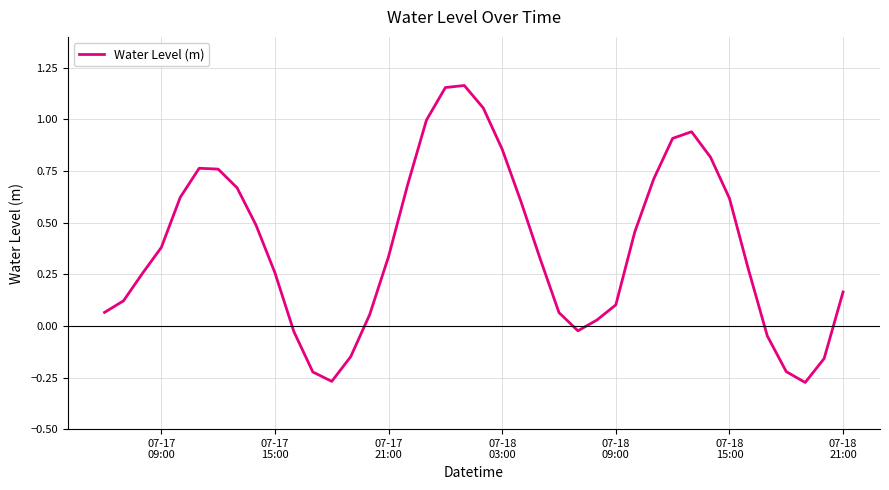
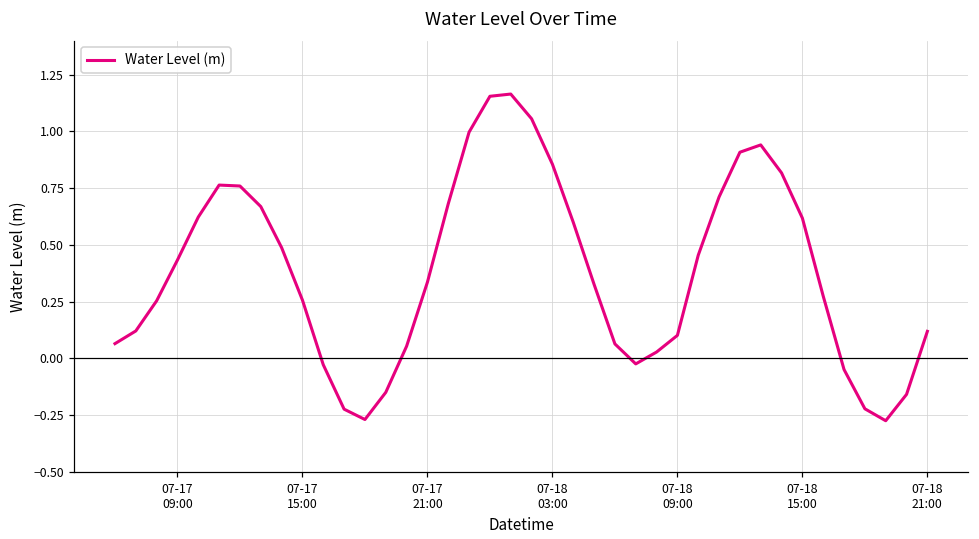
07-17 09:00: 0.38 -> 0.43
07-18 21:00: 0.16 -> 0.12
